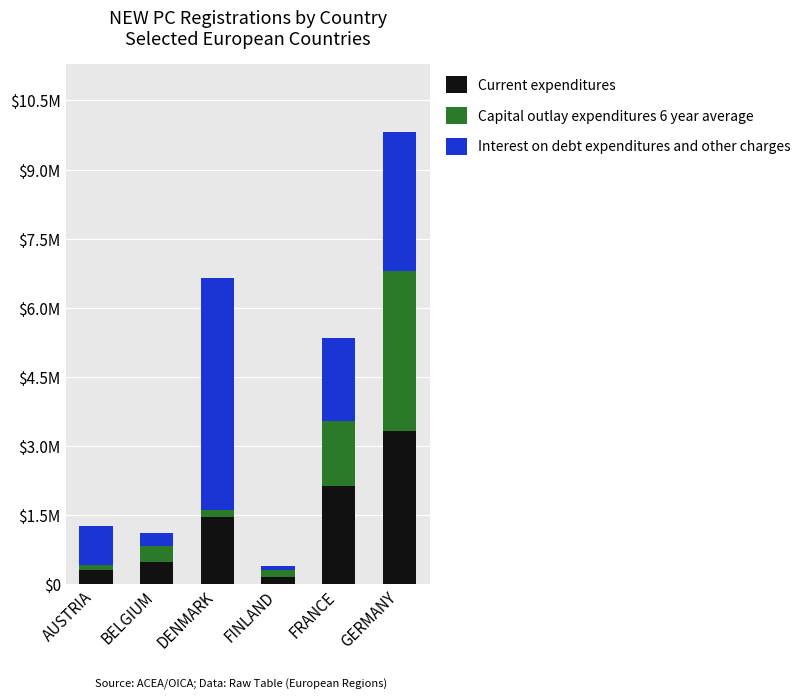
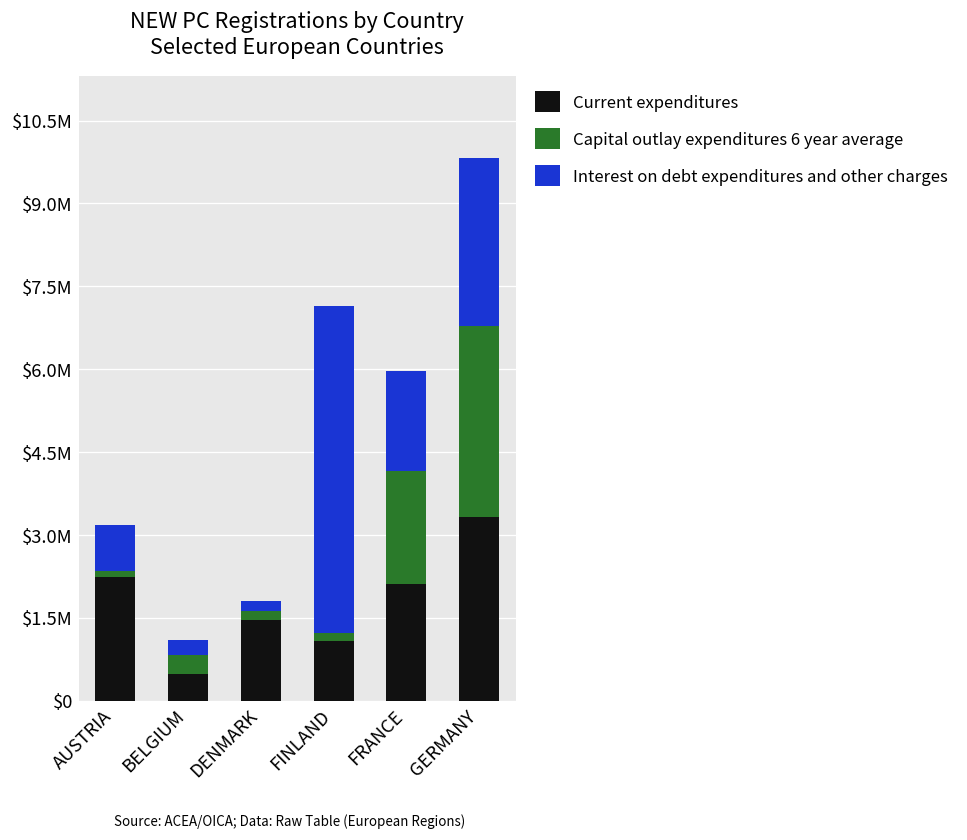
Current expenditures, AUSTRIA: $300000 -> $2200000
Interest on debt expenditures and other charges, DENMARK: $5000000 -> $200000
Current expenditures, FINLAND: $100000 -> $1100000
Interest on debt expenditures and other charges, FINLAND: $100000 -> $5900000
Capital outlay expenditures 6 year average, FRANCE: $1400000 -> $2000000
